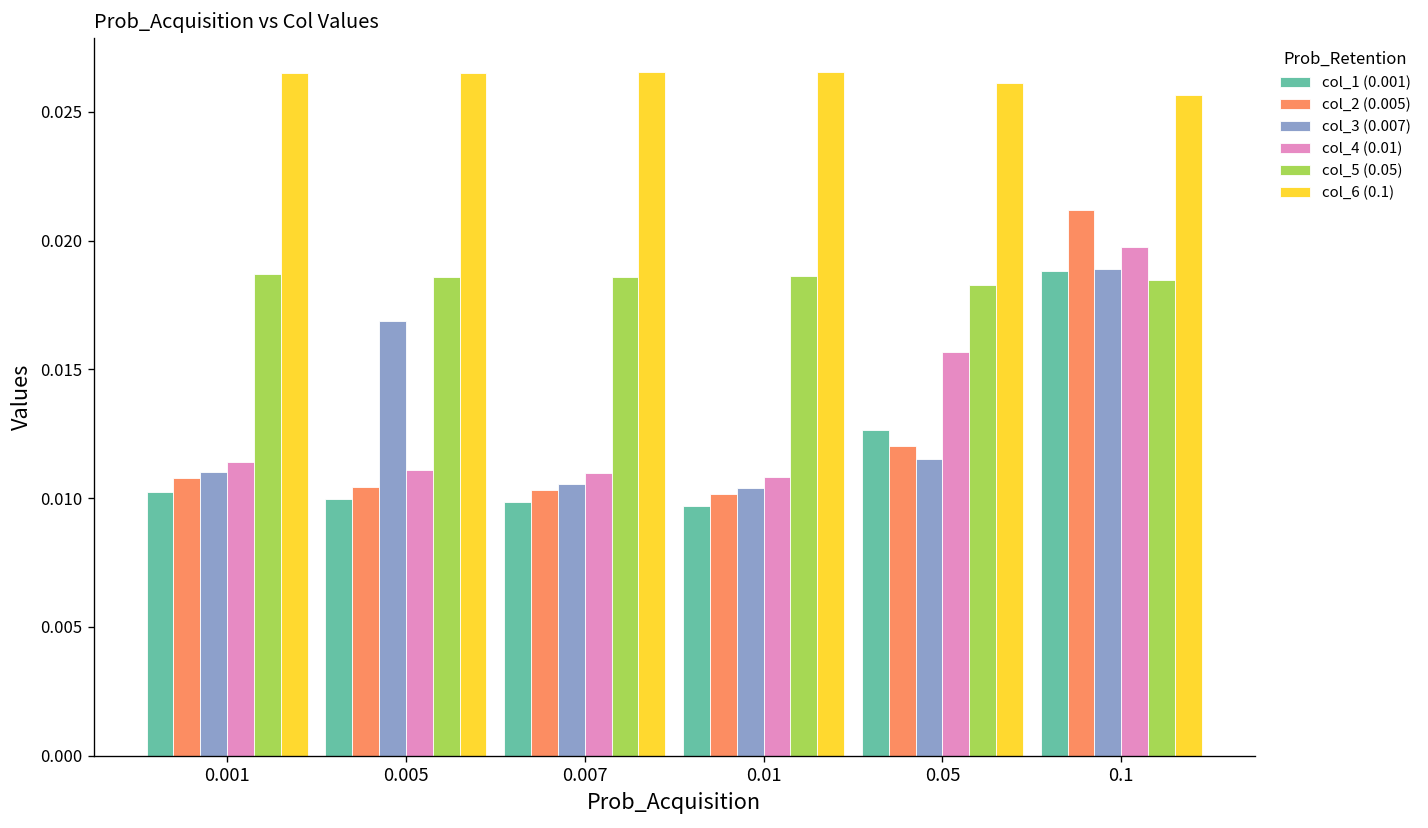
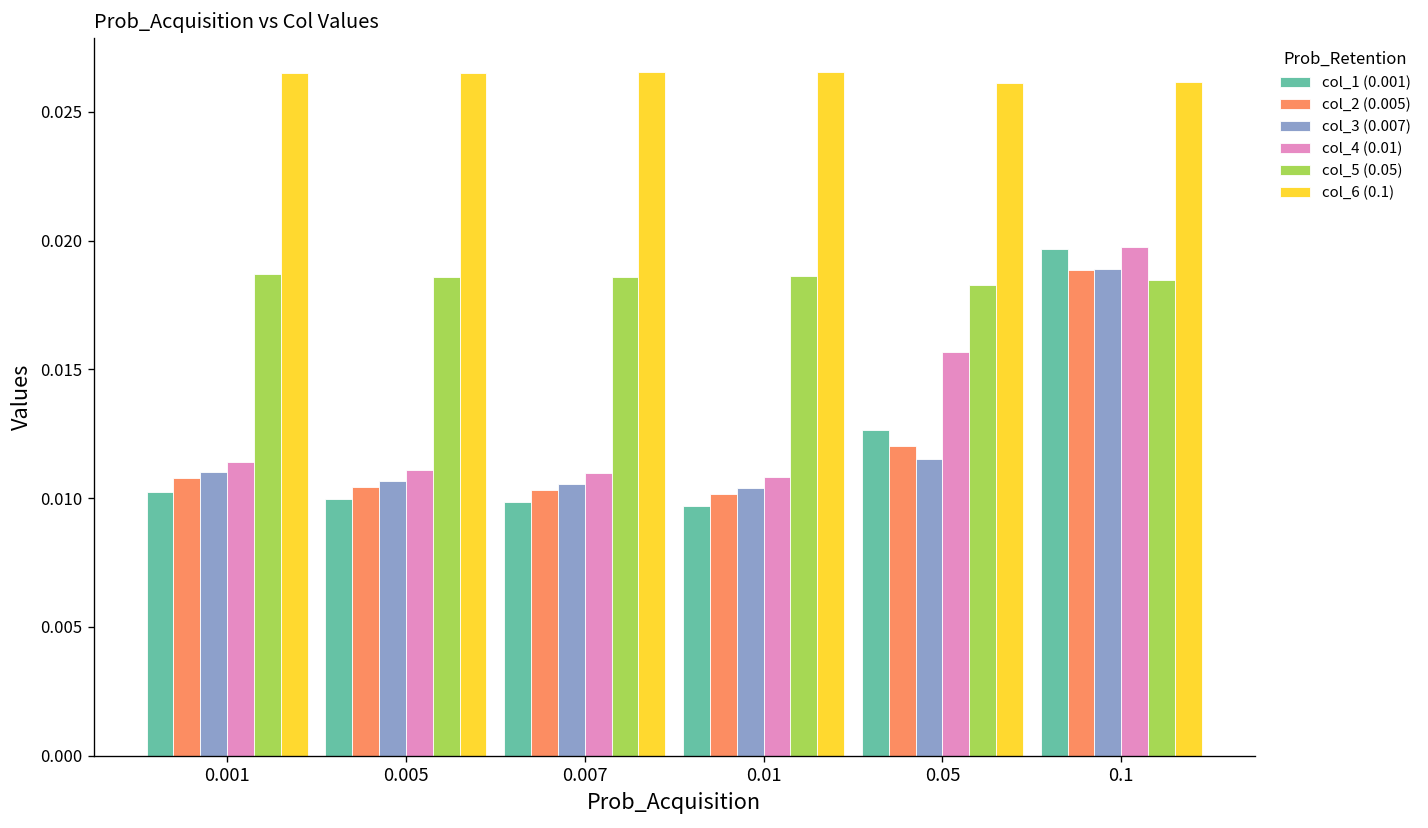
col_3 (0.007), 0.005: 0.0169 -> 0.0107
col_1 (0.001), 0.1: 0.0188 -> 0.0197
col_2 (0.005), 0.1: 0.0212 -> 0.0189
col_6 (0.1), 0.1: 0.0257 -> 0.0262
